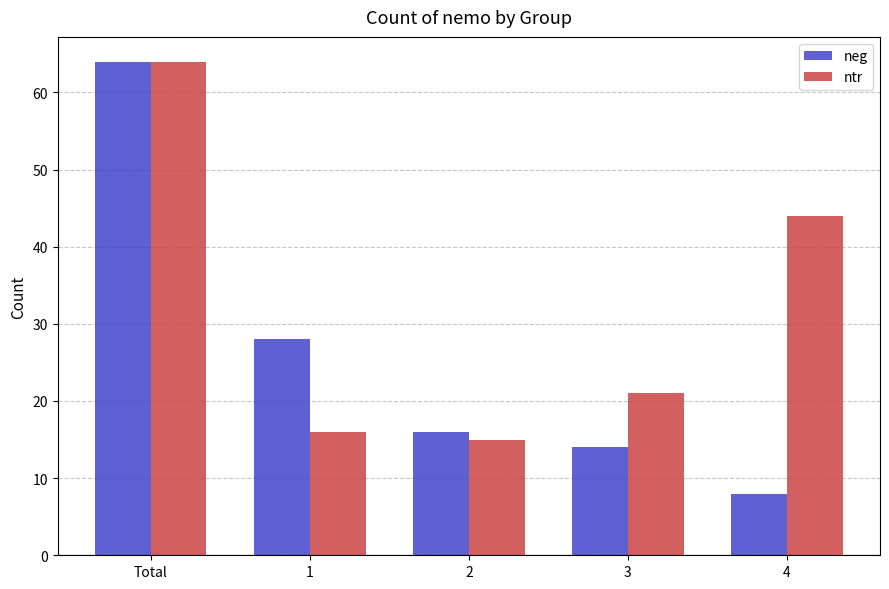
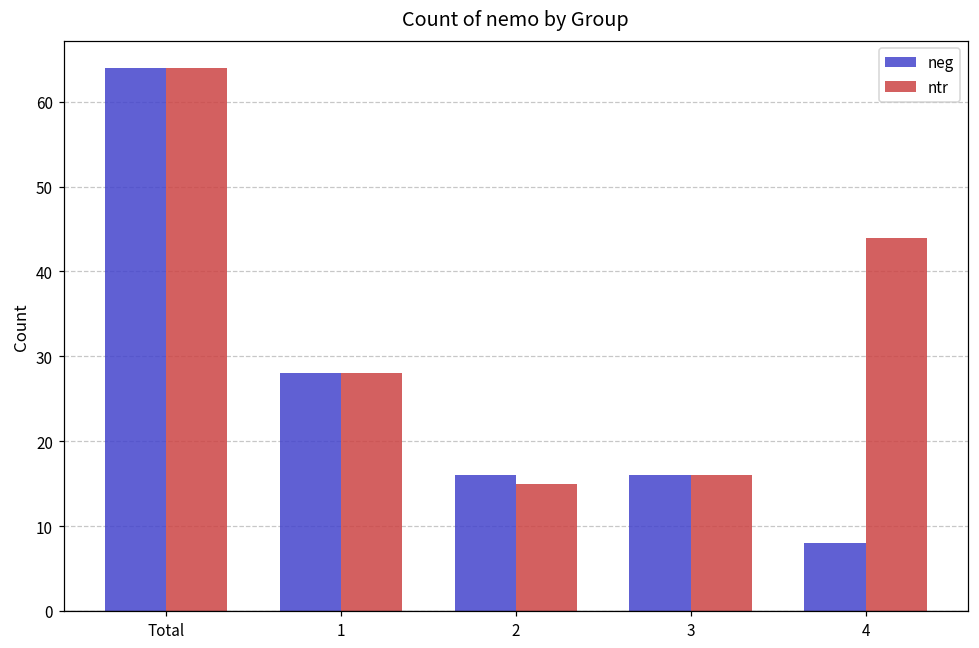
ntr, 1: 16 -> 28
neg, 3: 14 -> 16
ntr, 3: 21 -> 16
